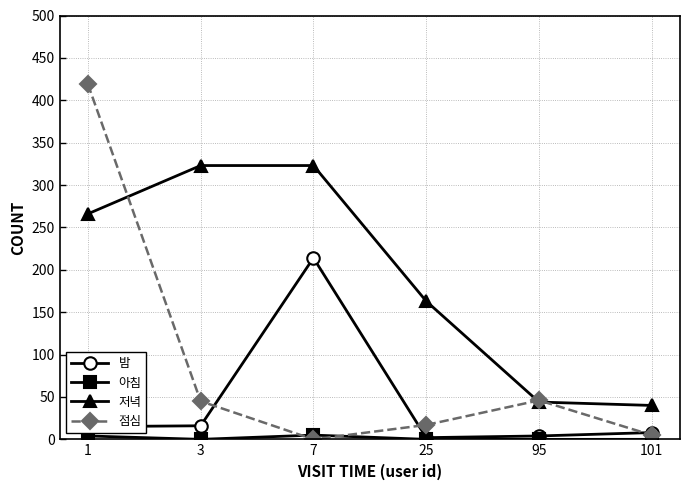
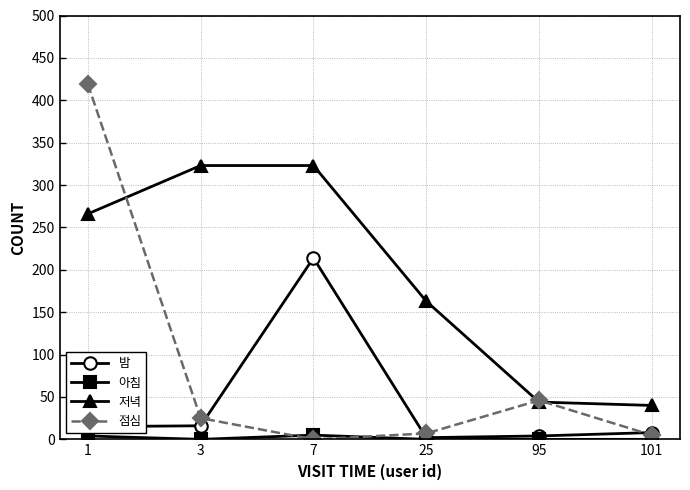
점심, 3: 50 -> 30
점심, 25: 20 -> 10
